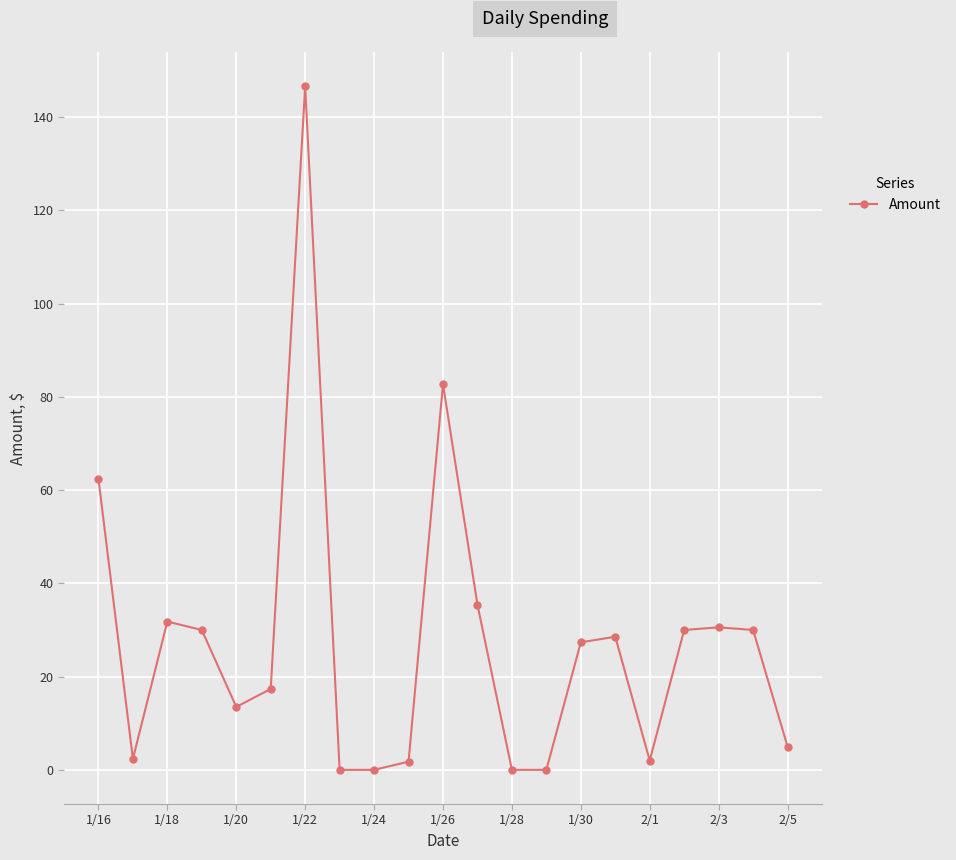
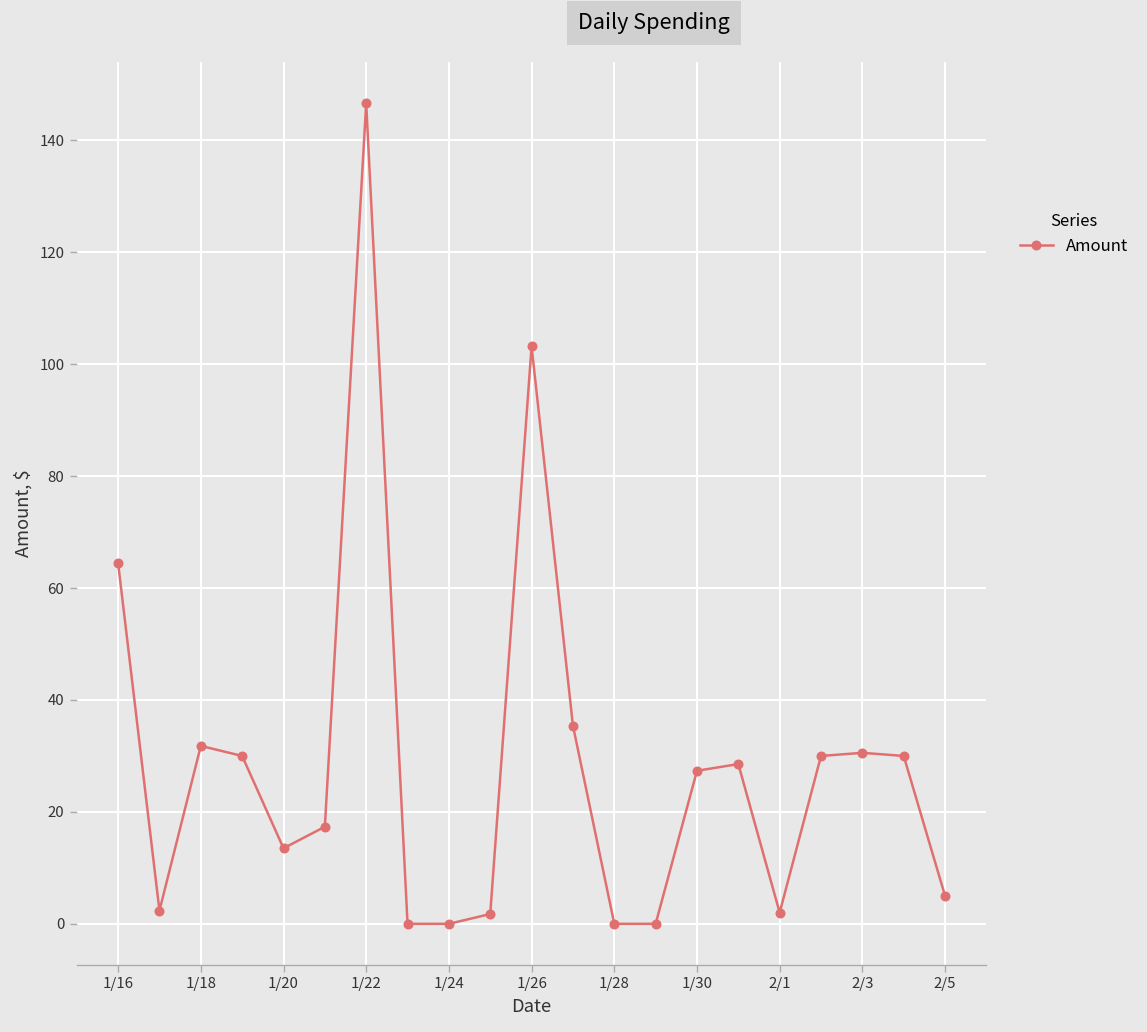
1/16: 62 -> 64
1/26: 83 -> 103
